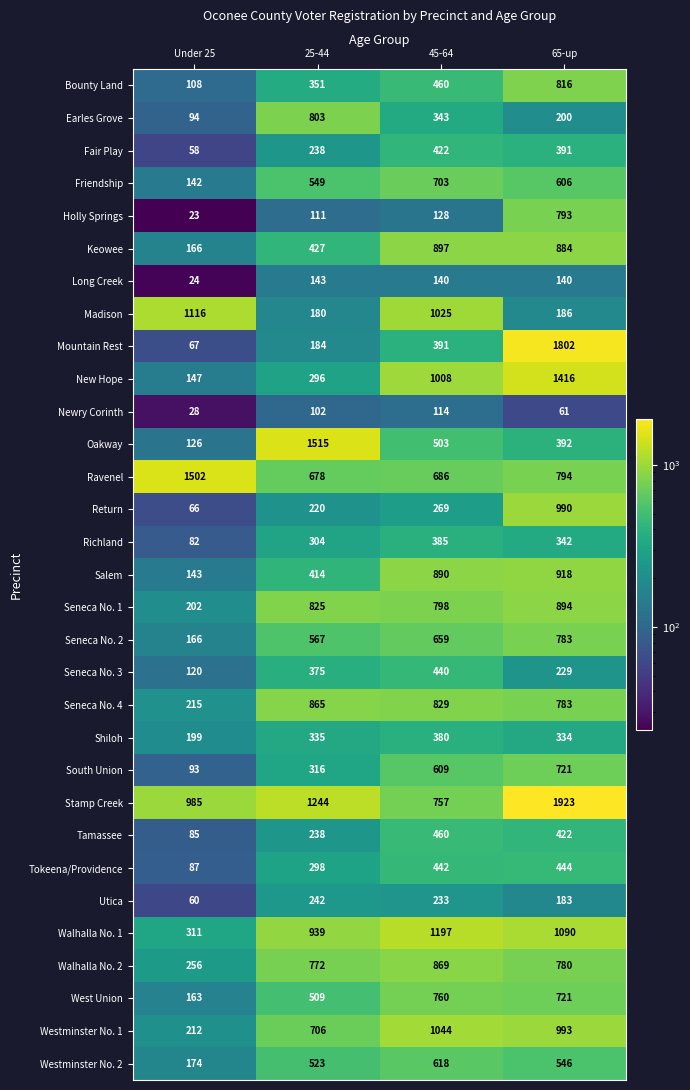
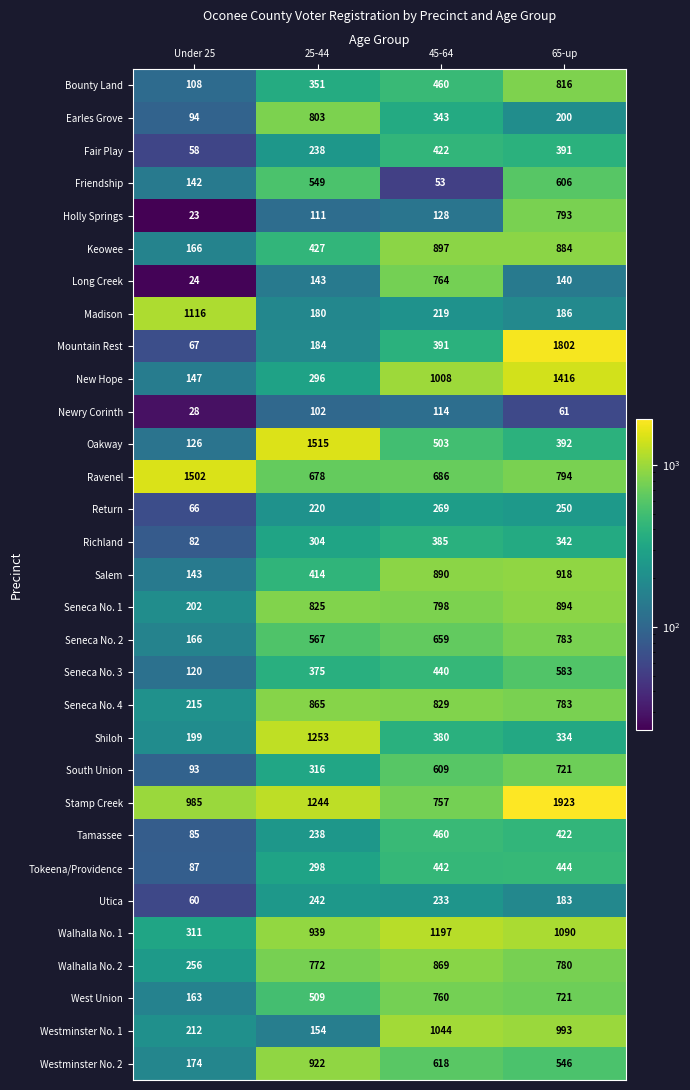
Friendship, 45-64: 703 -> 53
Long Creek, 45-64: 140 -> 764
Madison, 45-64: 1025 -> 219
Return, 65-up: 990 -> 250
Seneca No. 3, 65-up: 229 -> 583
Shiloh, 25-44: 335 -> 1253
Westminster No. 1, 25-44: 706 -> 154
Westminster No. 2, 25-44: 523 -> 922
